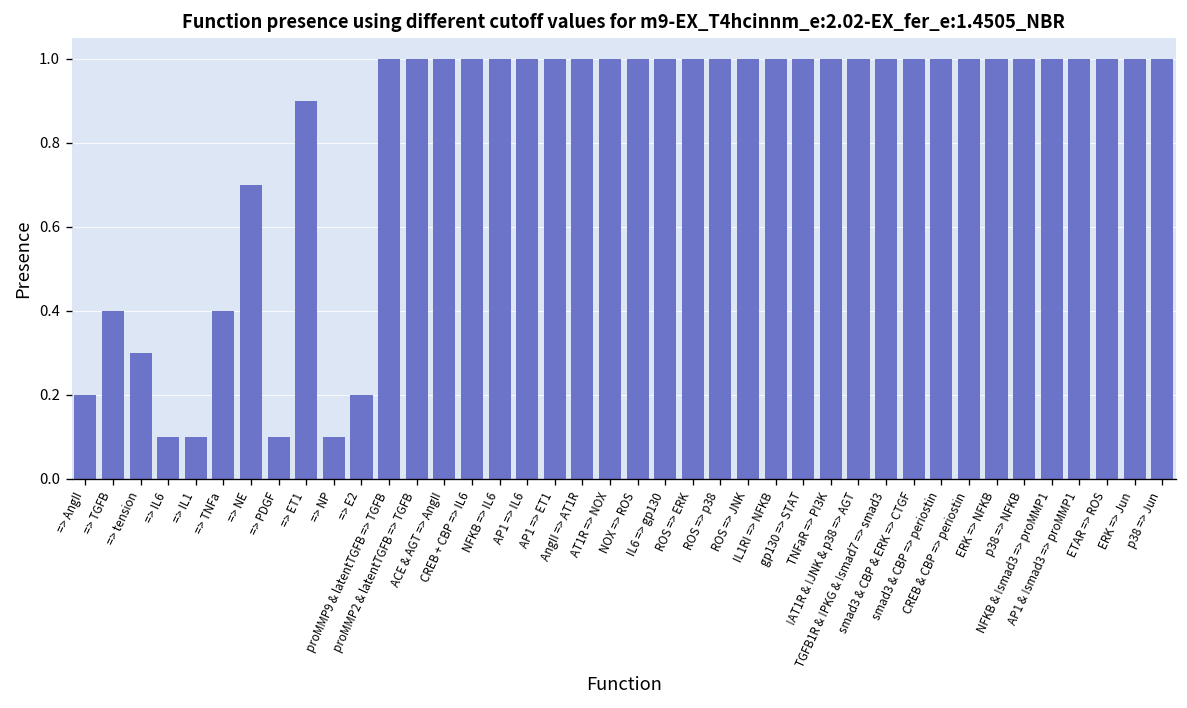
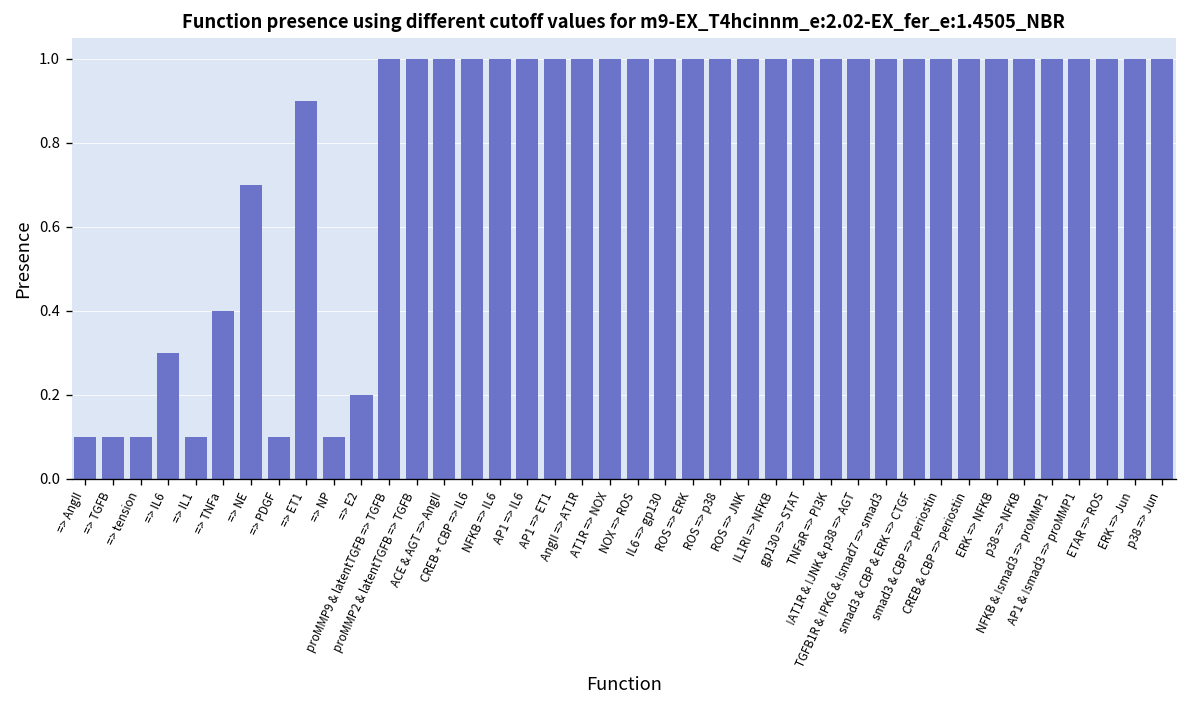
=> AngII: 0.2 -> 0.1
=> TGFB: 0.4 -> 0.1
=> tension: 0.3 -> 0.1
=> IL6: 0.1 -> 0.3
